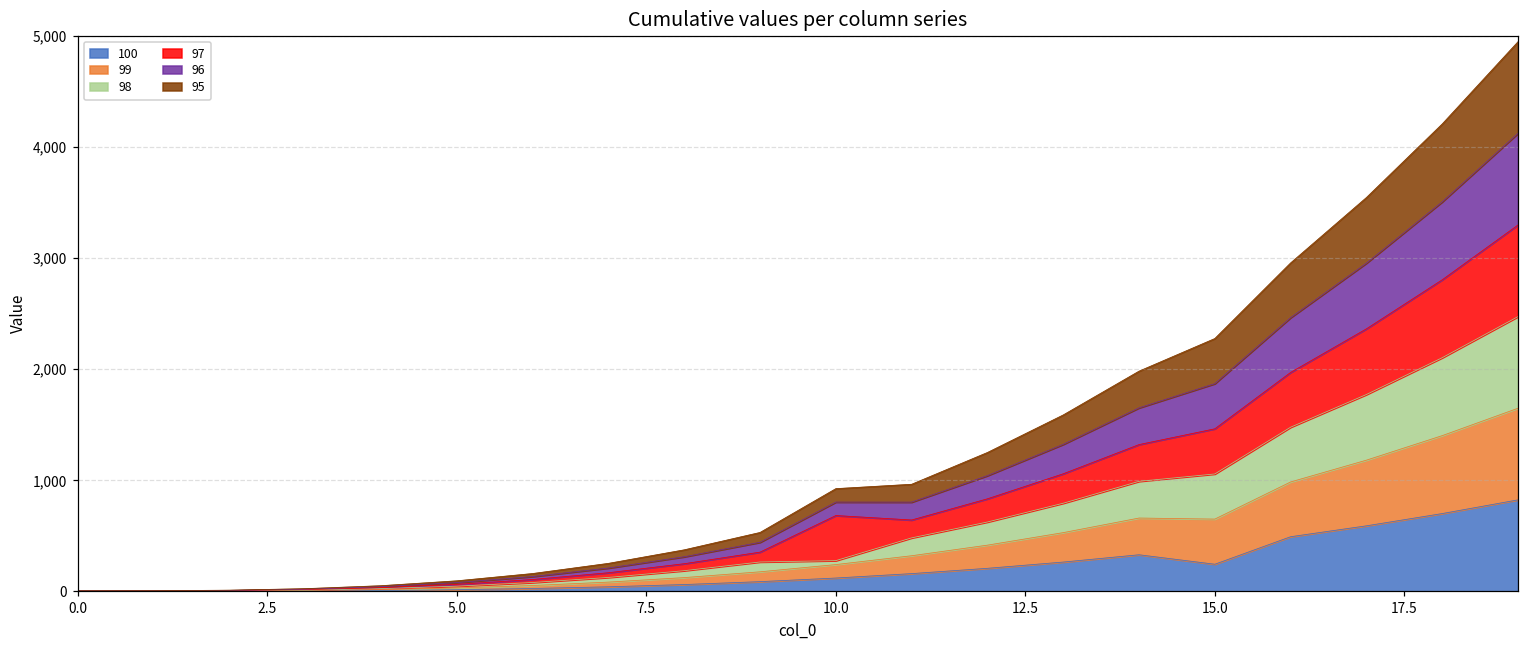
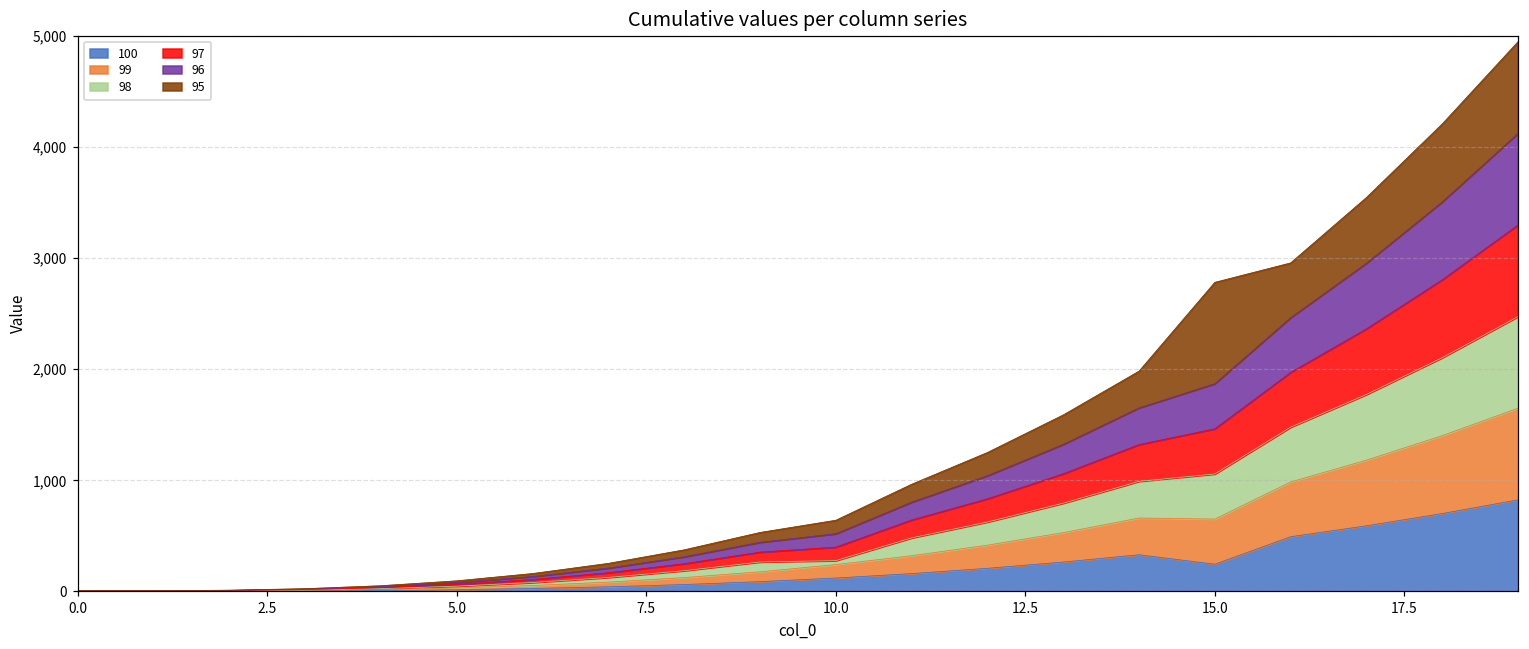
97, 10.0: 410 -> 120
95, 15.0: 410 -> 910
